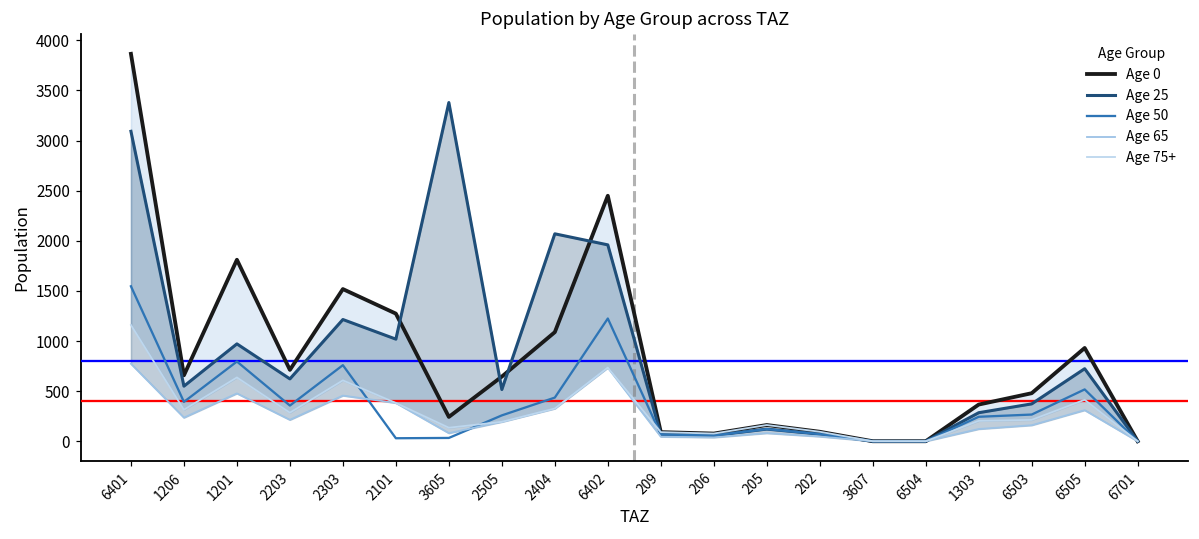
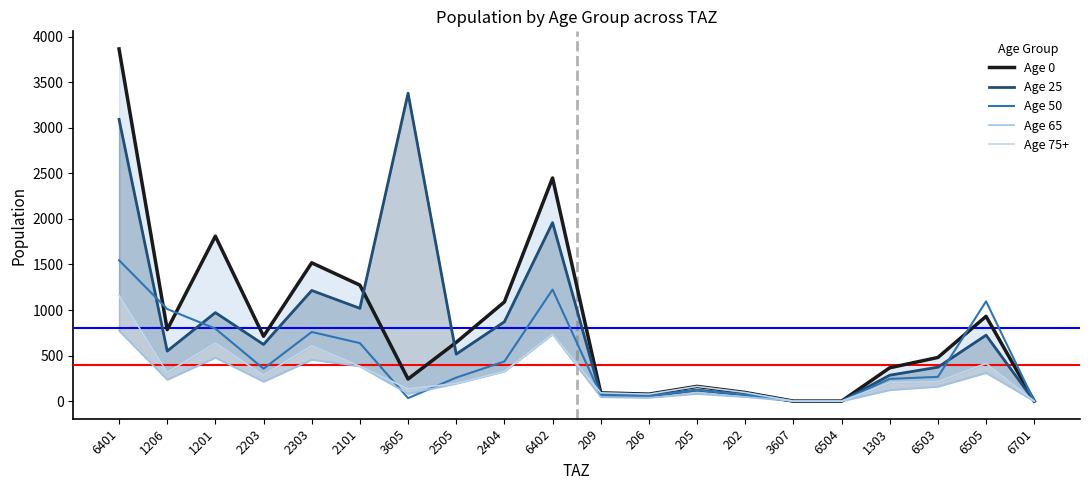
Age 0, 1206: 700 -> 800
Age 50, 1206: 400 -> 1000
Age 50, 2101: 0 -> 600
Age 25, 2404: 2100 -> 900
Age 50, 6505: 500 -> 1100
